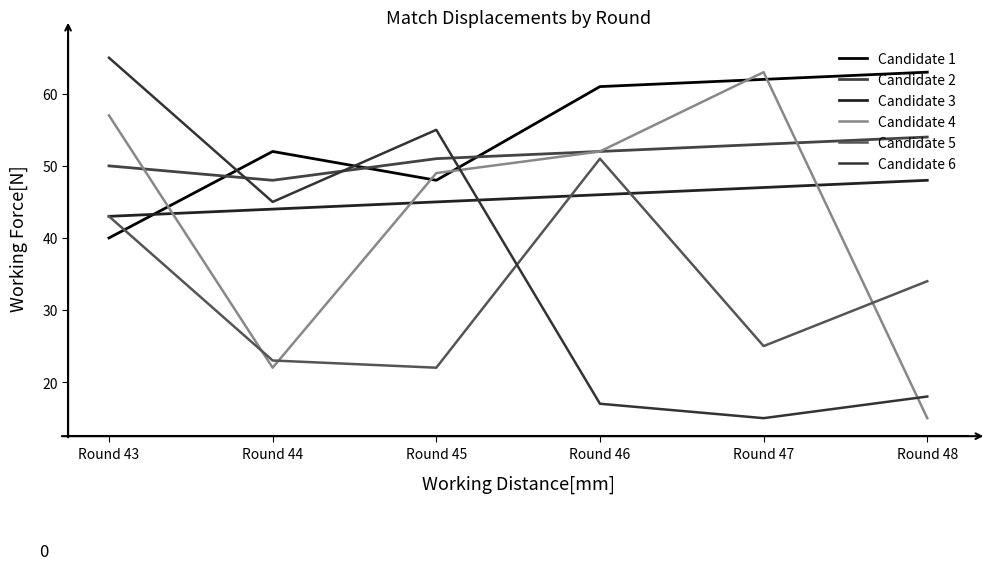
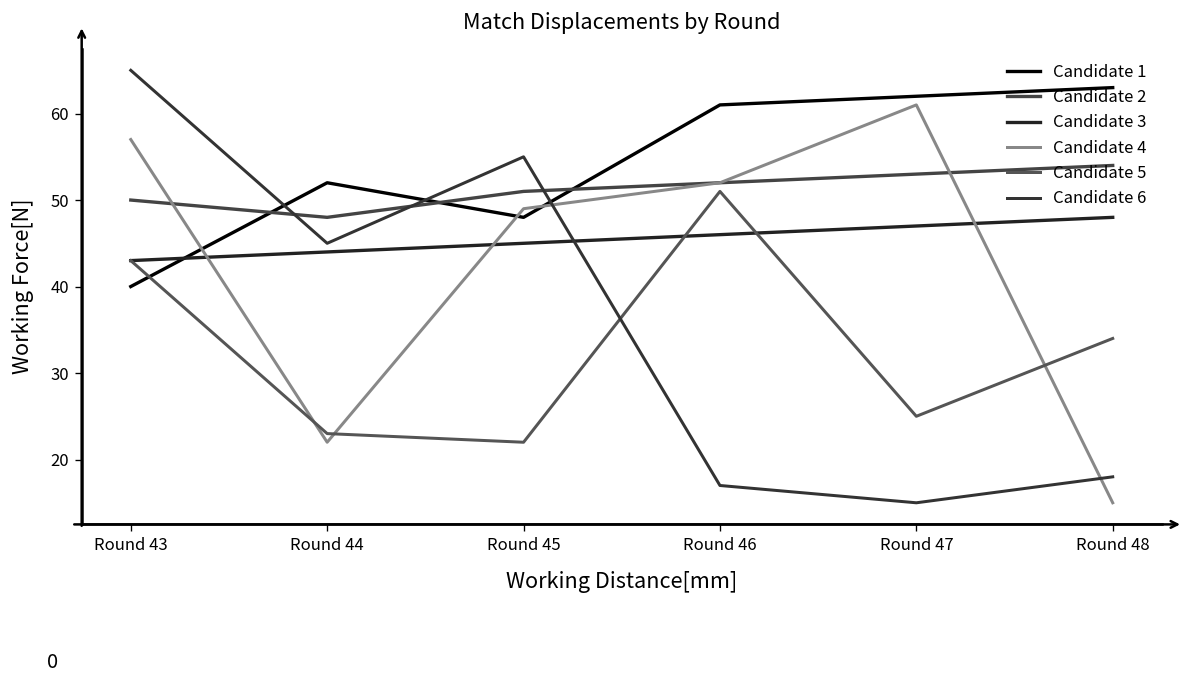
Candidate 4, Round 47: 63 -> 61
